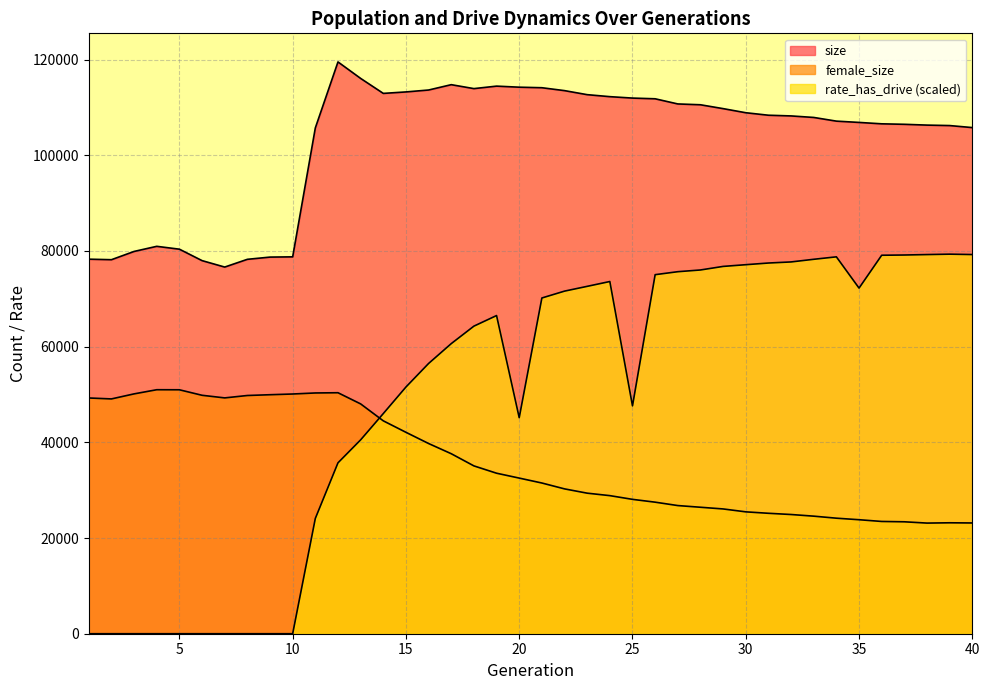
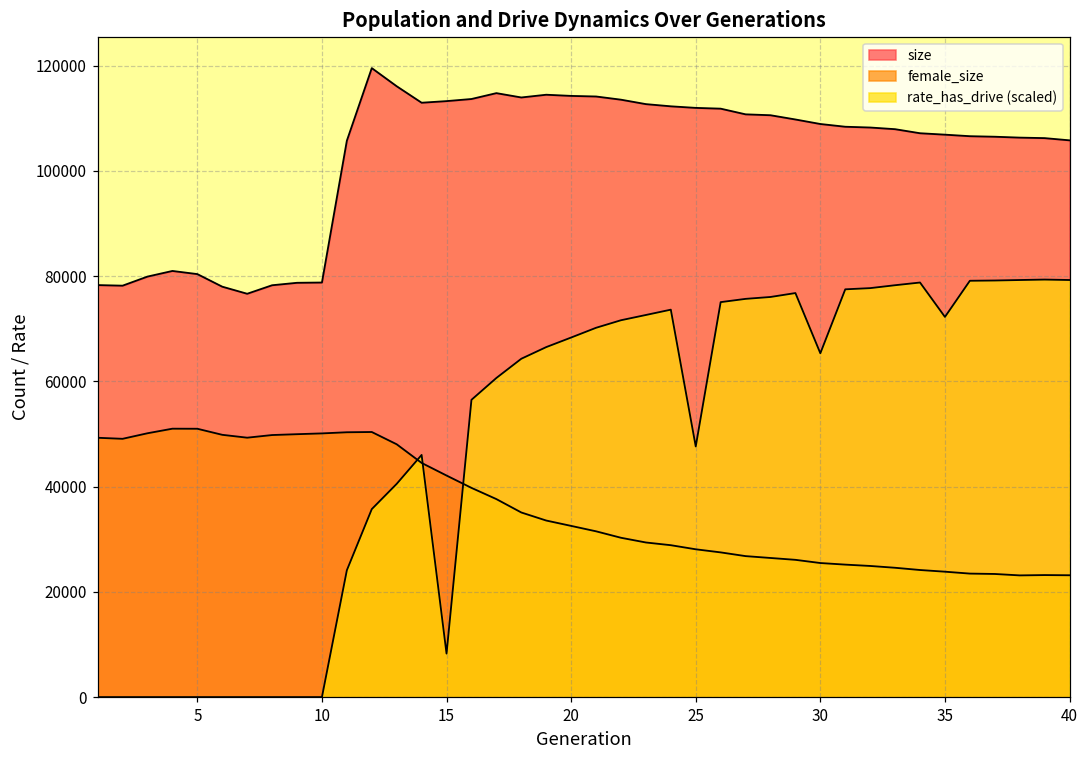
rate_has_drive (scaled), 15: 52000 -> 8000
rate_has_drive (scaled), 20: 45000 -> 68000
rate_has_drive (scaled), 30: 77000 -> 65000
